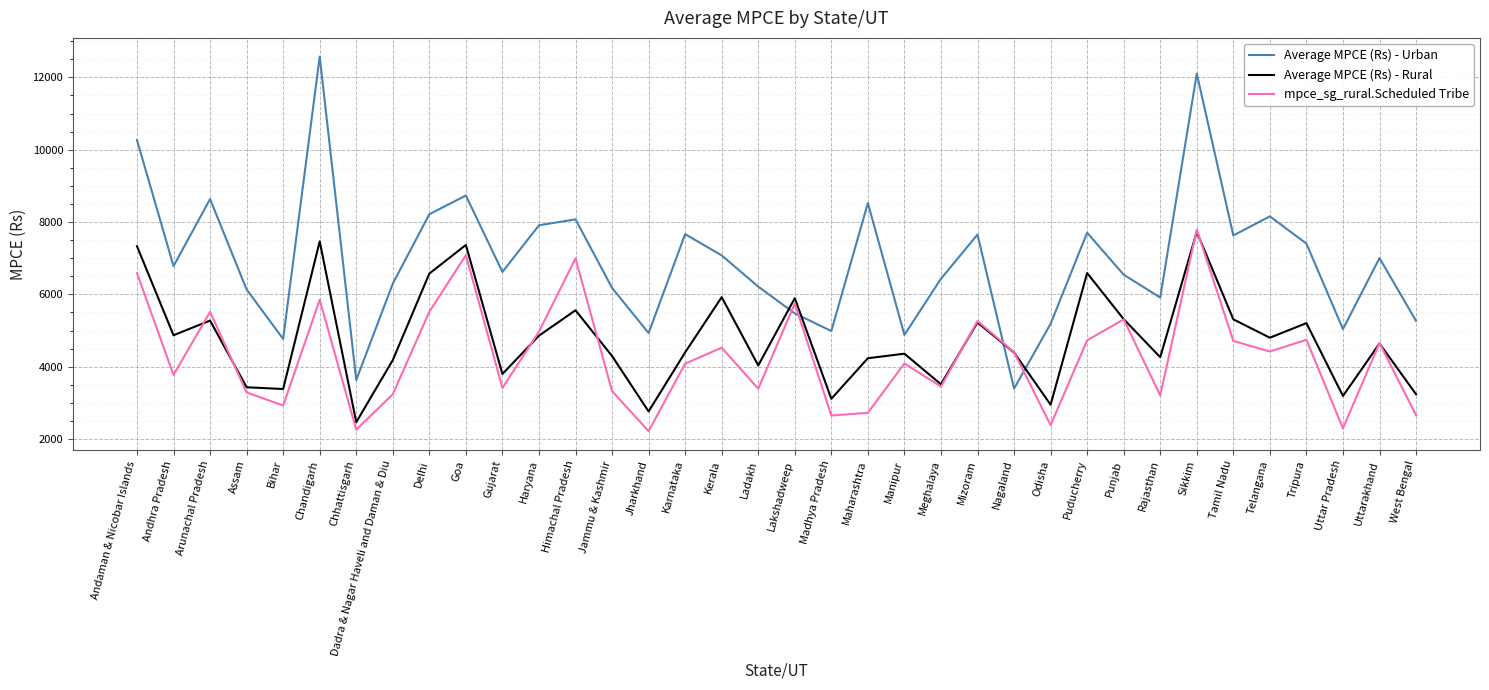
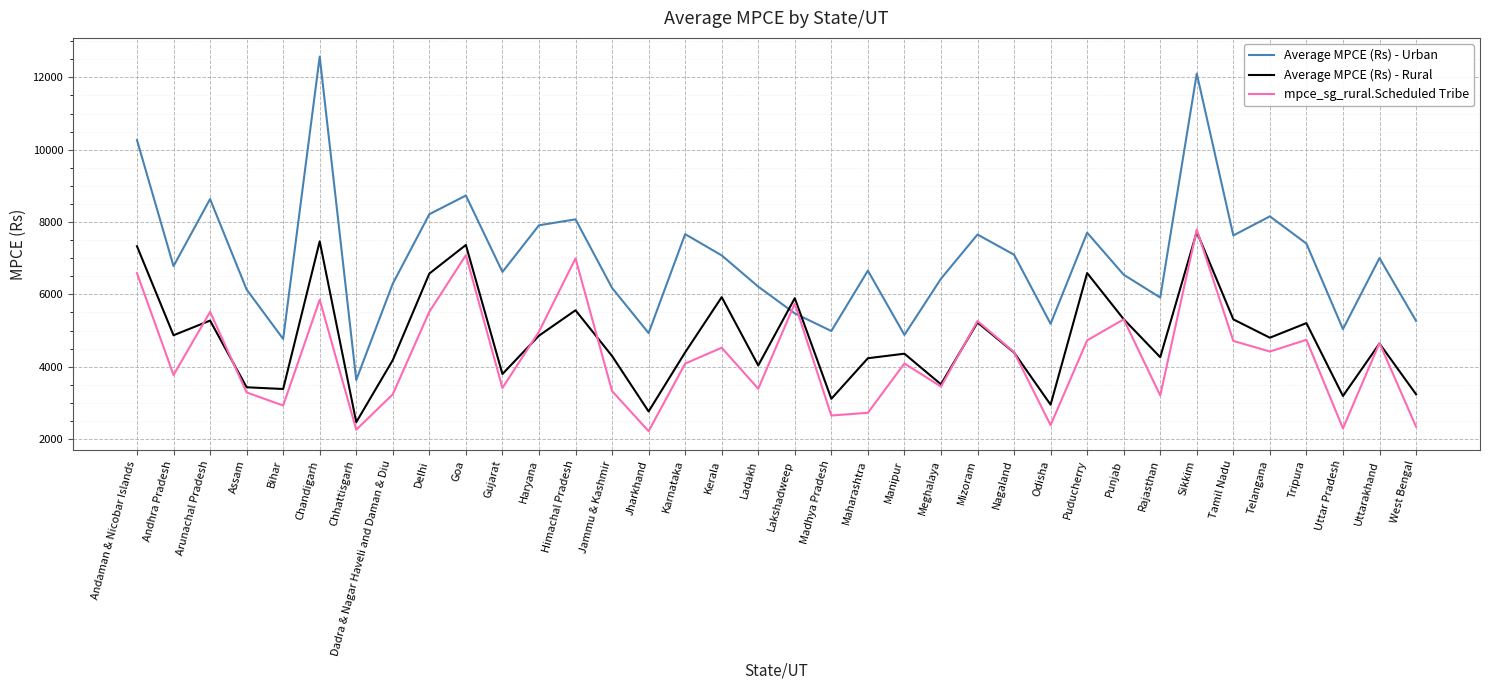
Average MPCE (Rs) - Urban, Maharashtra: 8500 -> 6700
Average MPCE (Rs) - Urban, Nagaland: 3400 -> 7100
mpce_sg_rural.Scheduled Tribe, West Bengal: 2700 -> 2300
